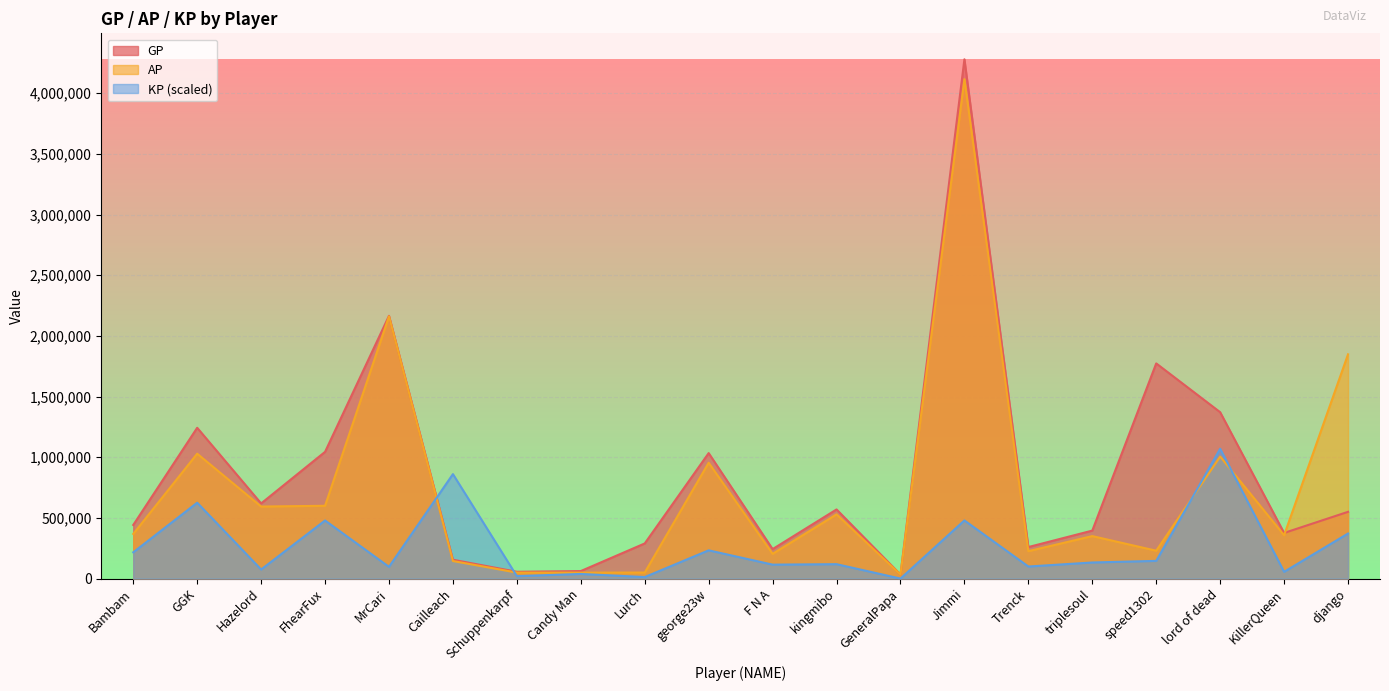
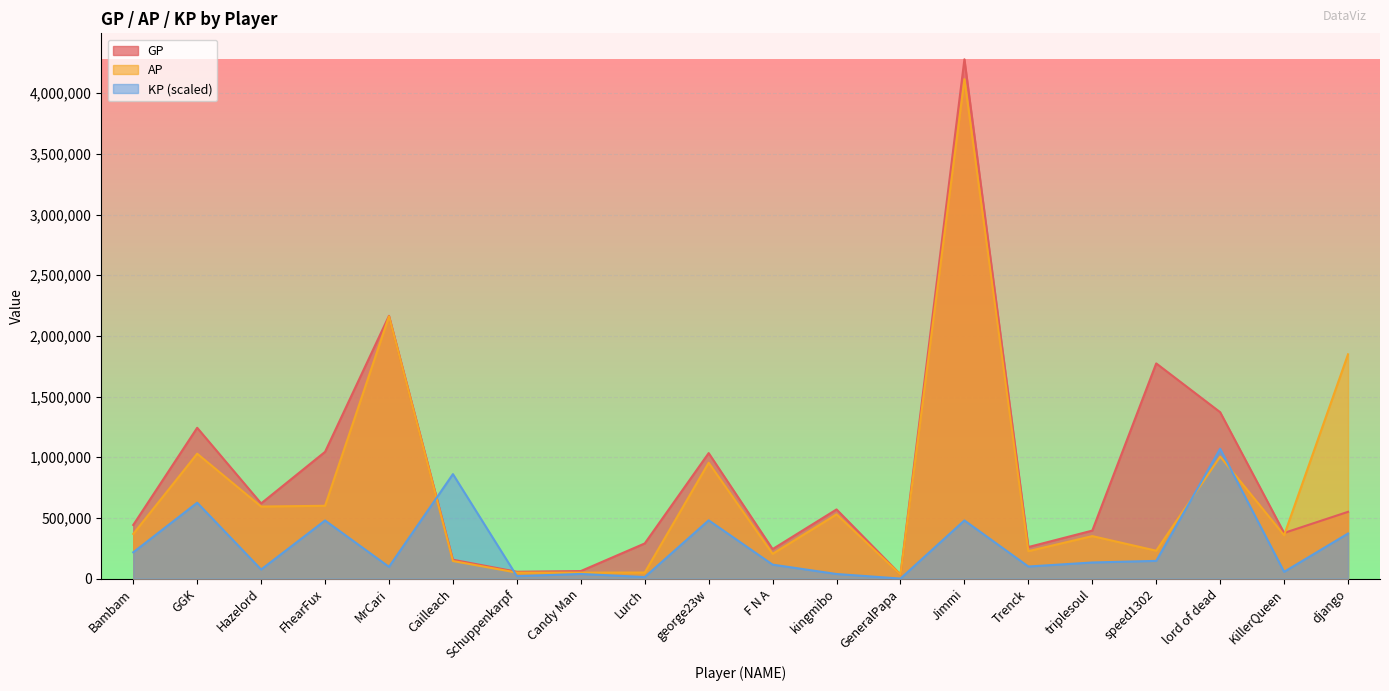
KP (scaled), george23w: 230,000 -> 480,000
KP (scaled), kingmibo: 120,000 -> 40,000
